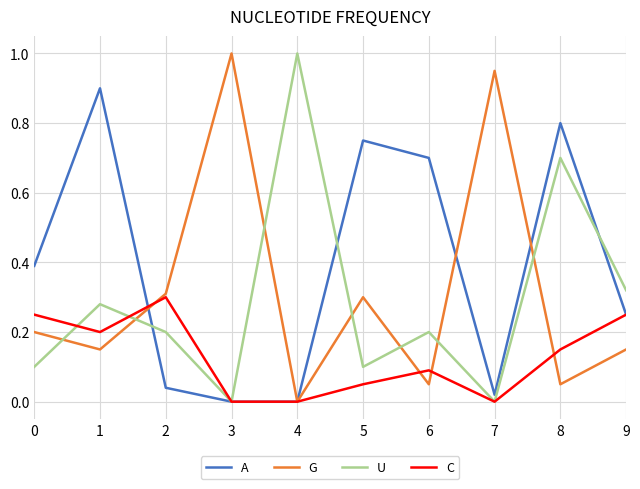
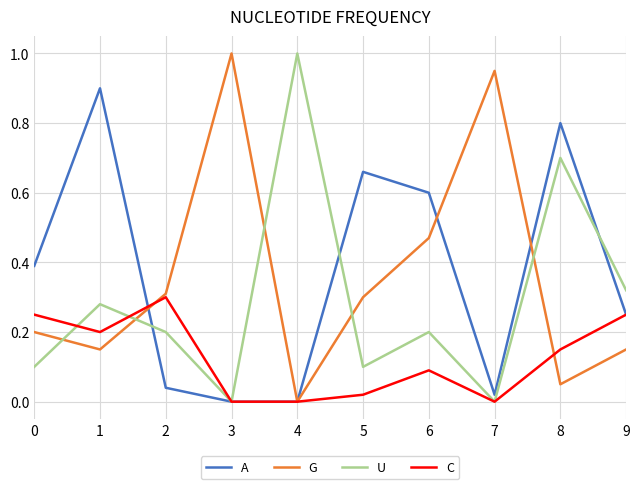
A, 5: 0.75 -> 0.66
C, 5: 0.05 -> 0.02
A, 6: 0.7 -> 0.6
G, 6: 0.05 -> 0.47
